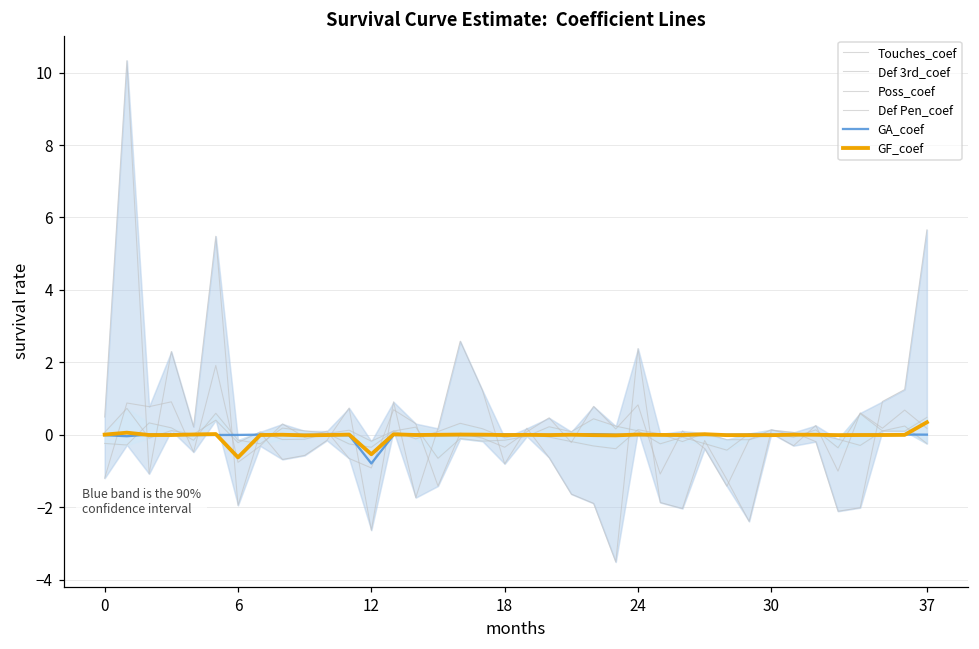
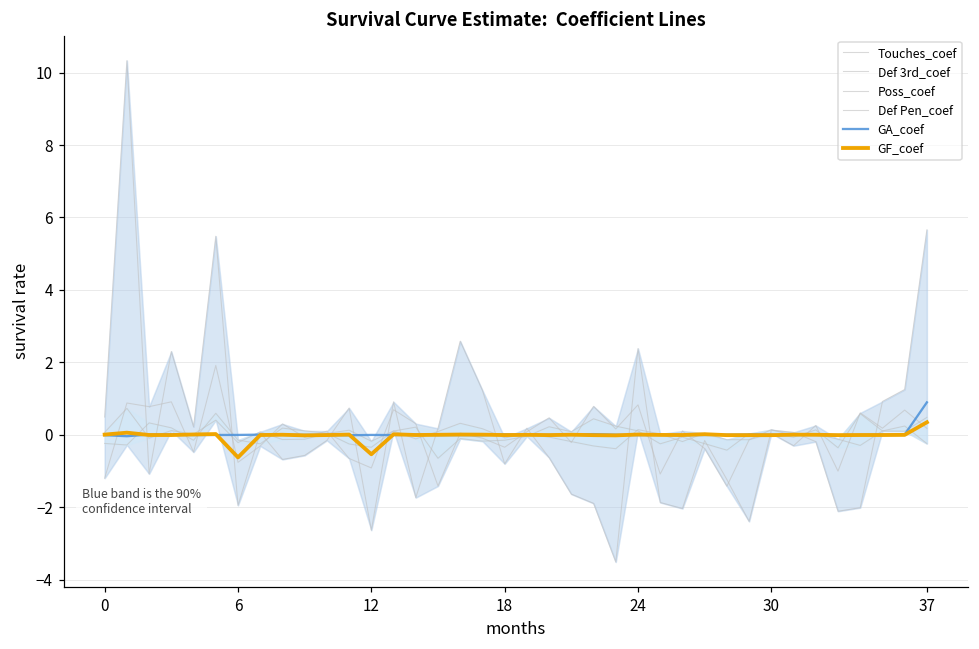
GA_coef, 12: -0.8 -> 0.0
GA_coef, 37: 0.0 -> 0.9
